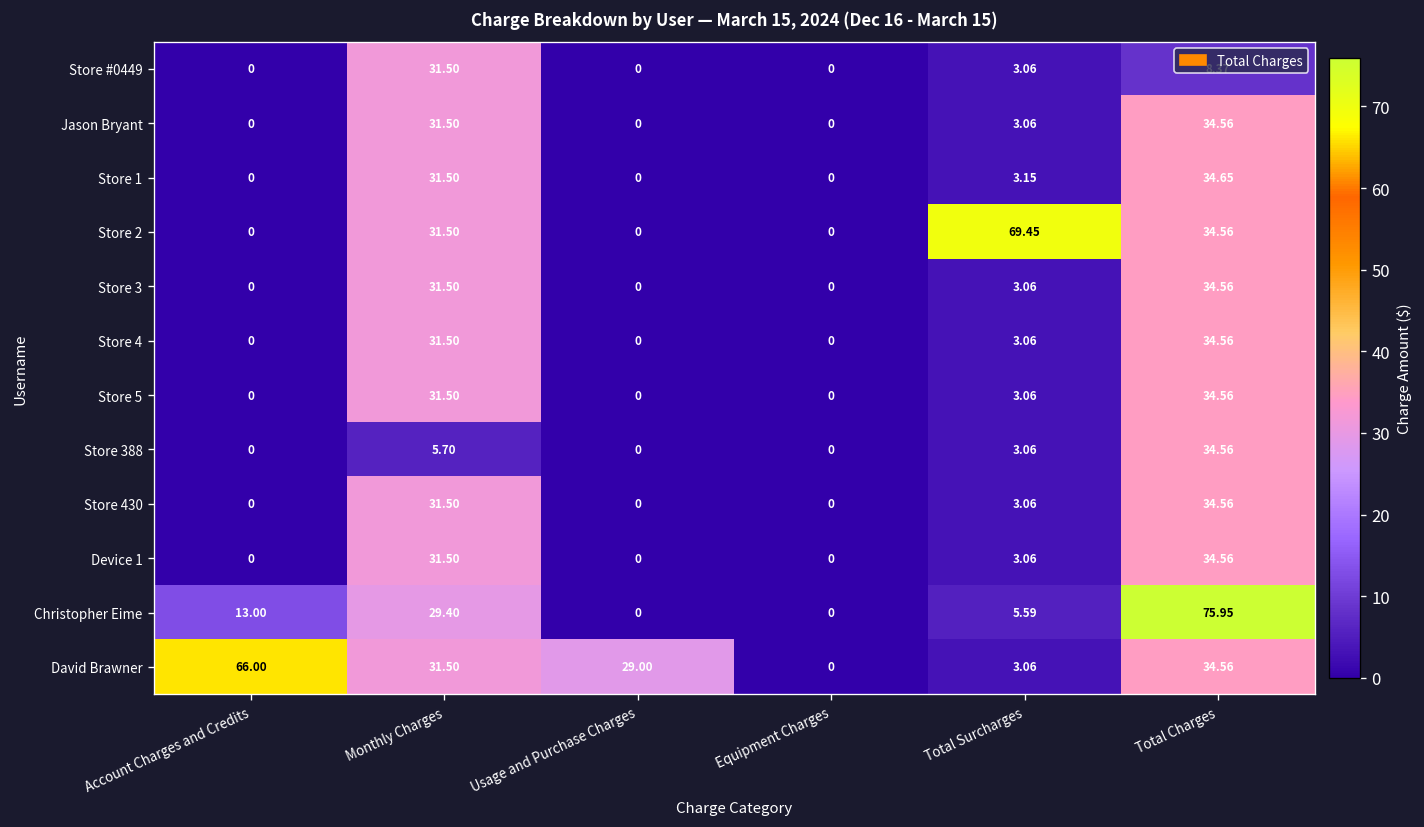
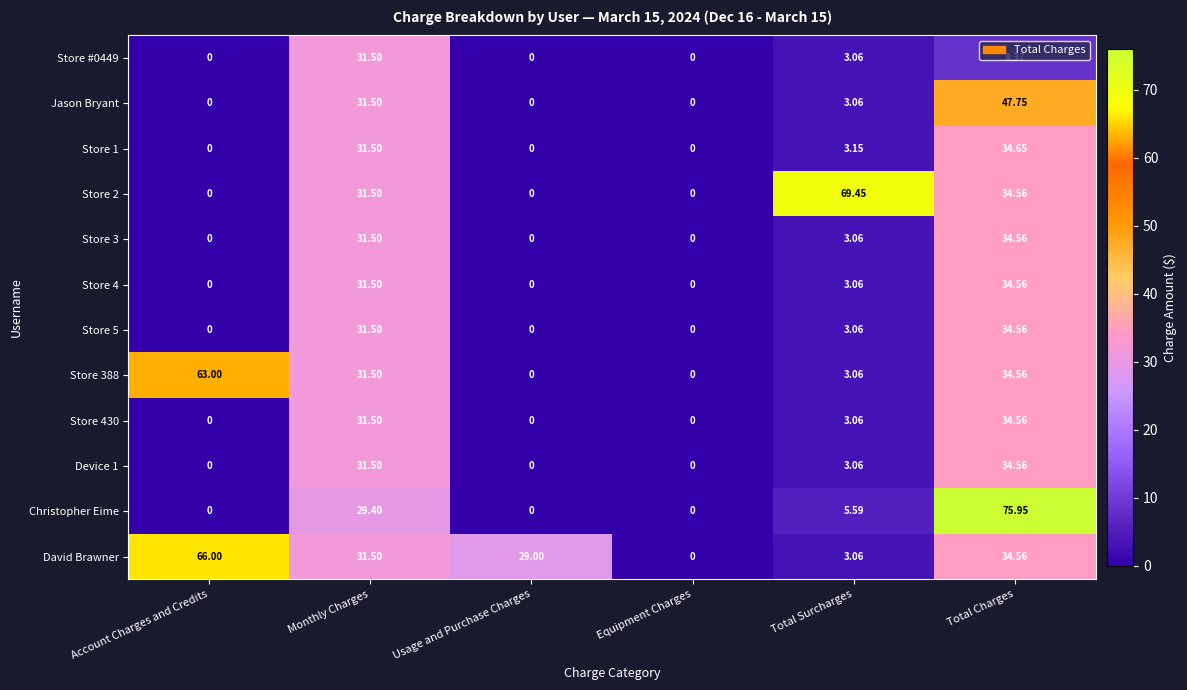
Jason Bryant, Total Charges: 34.56 -> 47.75
Store 388, Account Charges and Credits: 0 -> 63.00
Store 388, Monthly Charges: 5.70 -> 31.50
Christopher Eime, Account Charges and Credits: 13.00 -> 0
